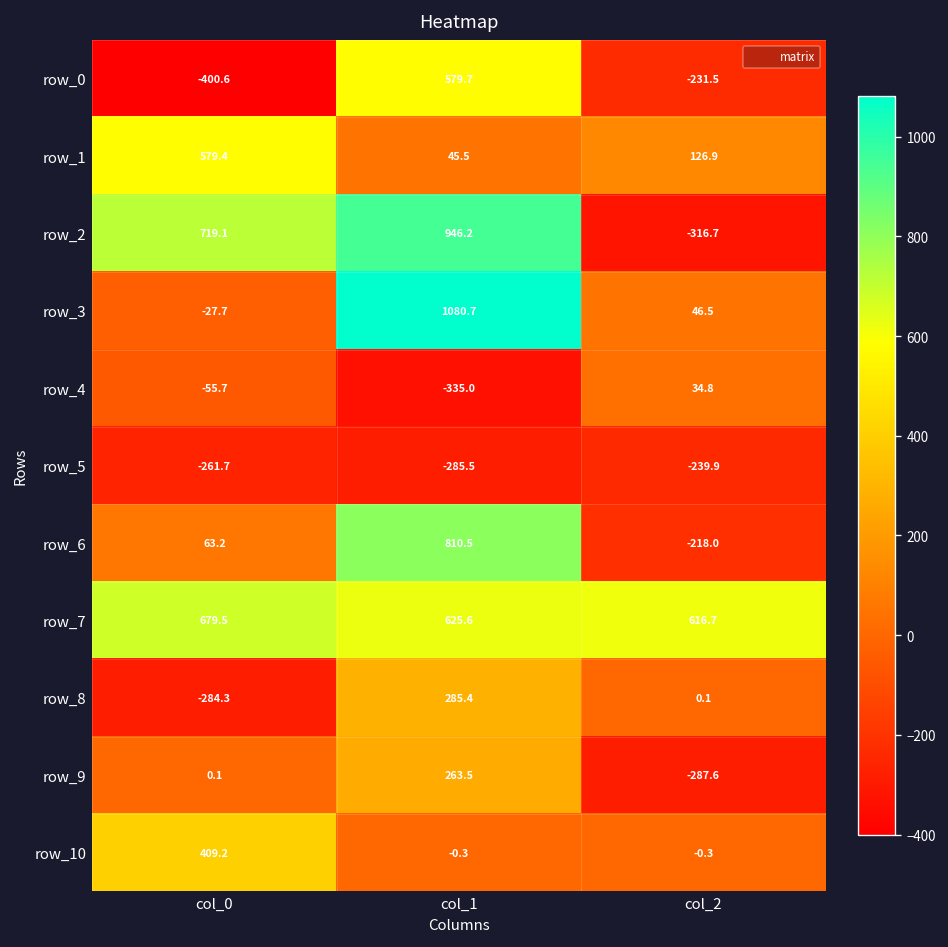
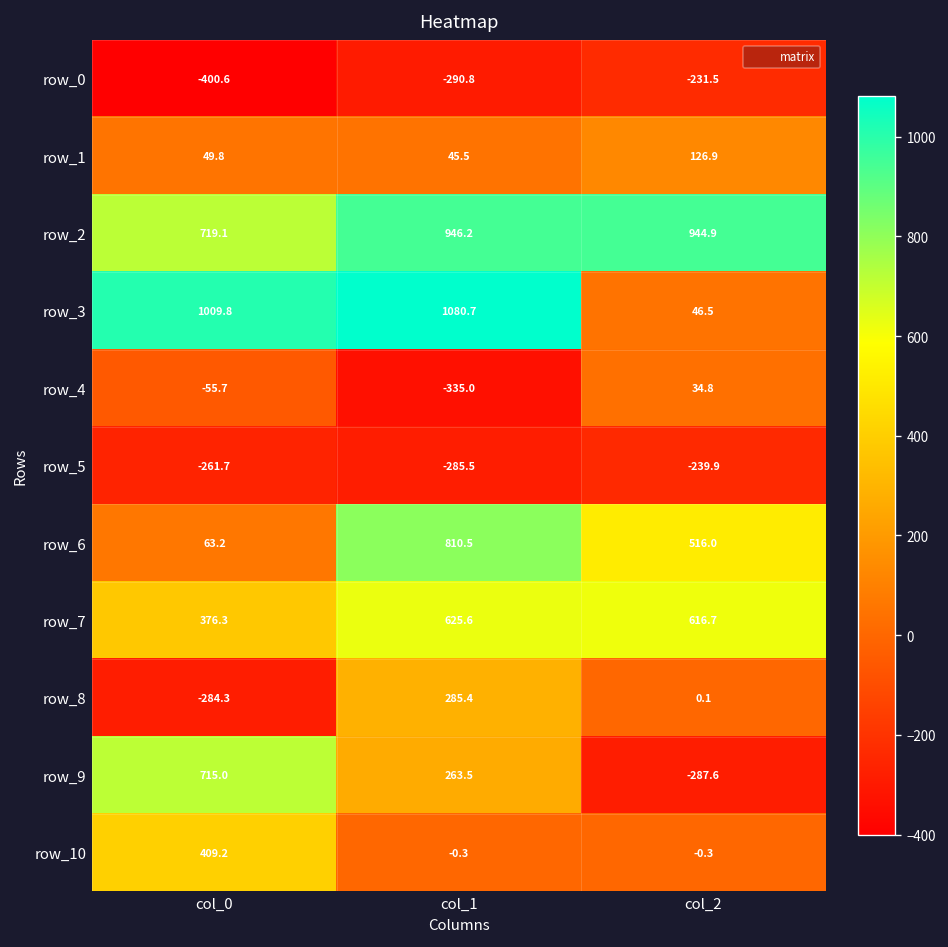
row_0, col_1: 579.7 -> -290.8
row_1, col_0: 579.4 -> 49.8
row_2, col_2: -316.7 -> 944.9
row_3, col_0: -27.7 -> 1009.8
row_6, col_2: -218.0 -> 516.0
row_7, col_0: 679.5 -> 376.3
row_9, col_0: 0.1 -> 715.0
